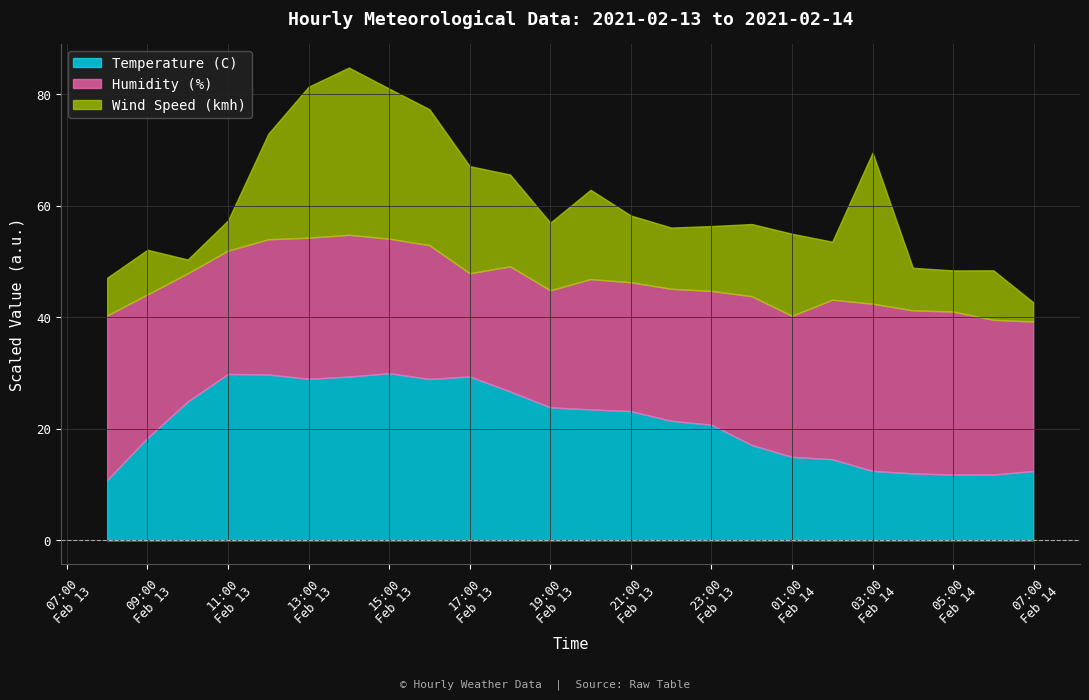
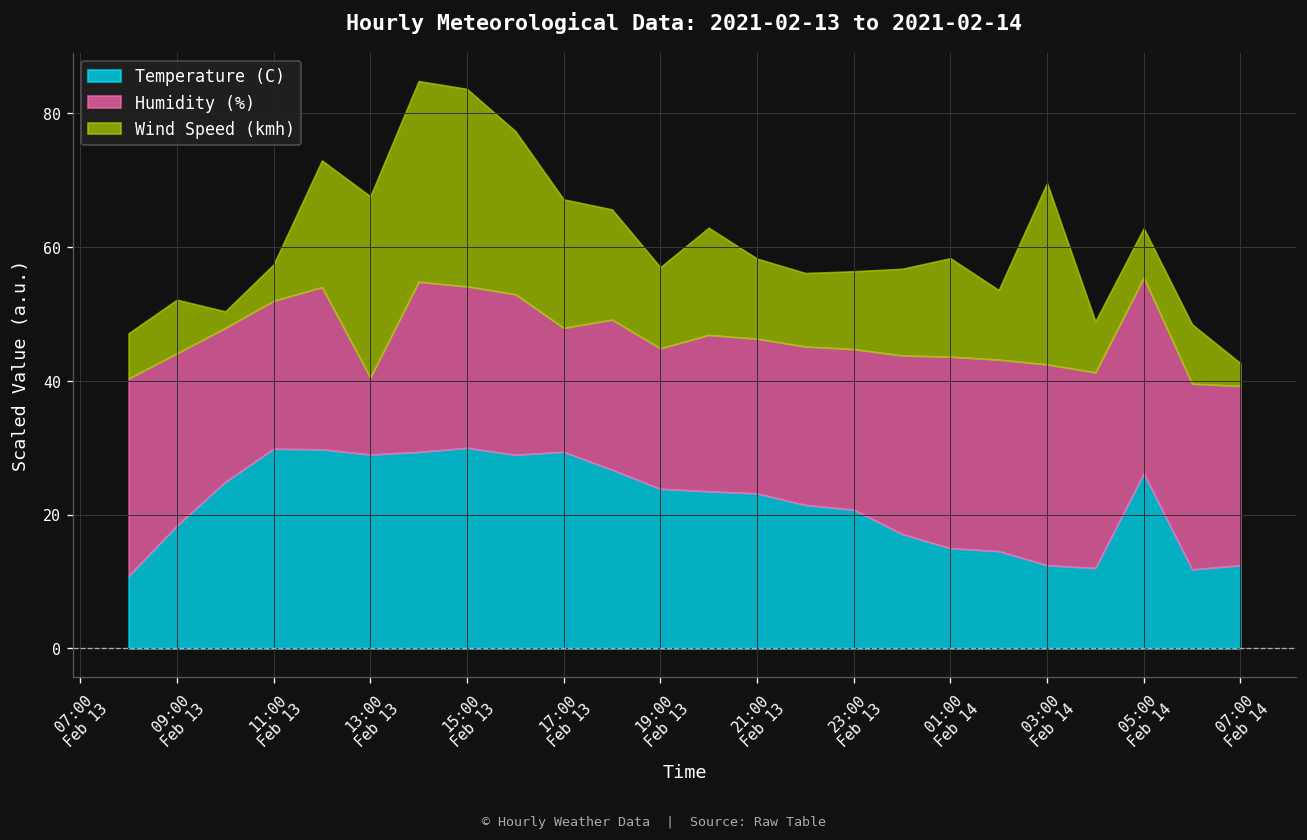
Humidity (%), 13:00 Feb 13: 25 -> 12
Wind Speed (kmh), 15:00 Feb 13: 27 -> 30
Humidity (%), 01:00 Feb 14: 25 -> 29
Temperature (C), 05:00 Feb 14: 12 -> 26
